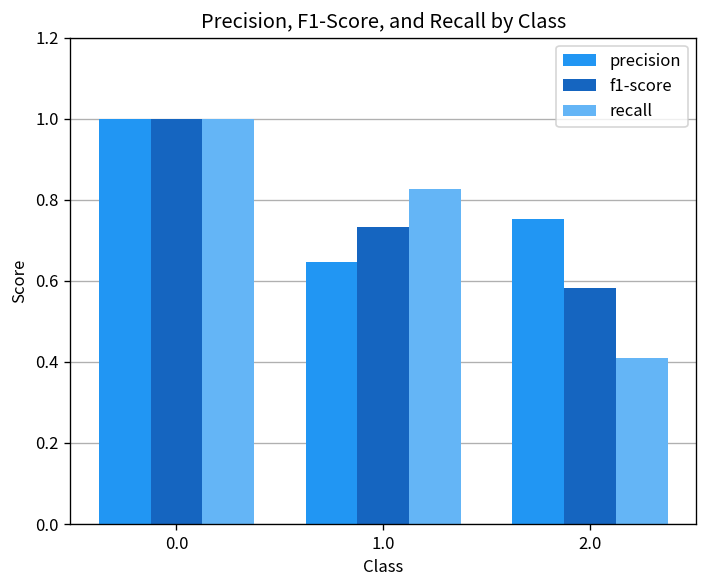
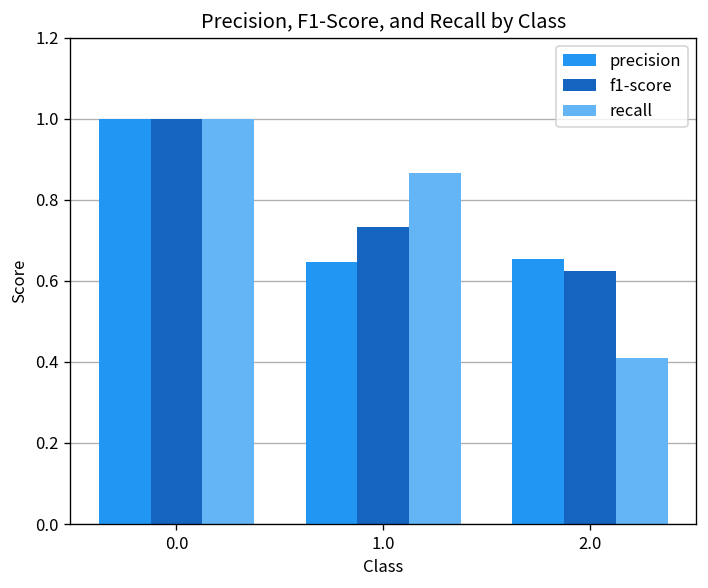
recall, 1.0: 0.83 -> 0.87
precision, 2.0: 0.75 -> 0.65
f1-score, 2.0: 0.58 -> 0.62
